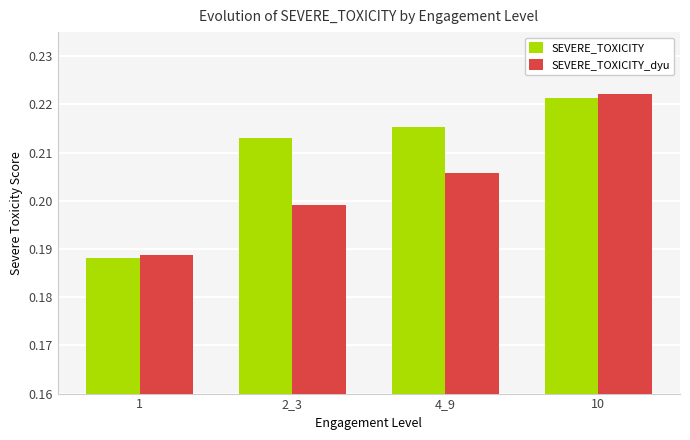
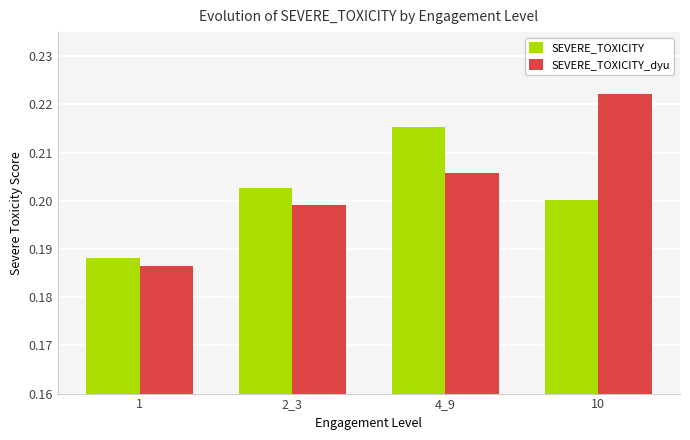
SEVERE_TOXICITY_dyu, 1: 0.189 -> 0.187
SEVERE_TOXICITY, 2_3: 0.213 -> 0.203
SEVERE_TOXICITY, 10: 0.221 -> 0.200
